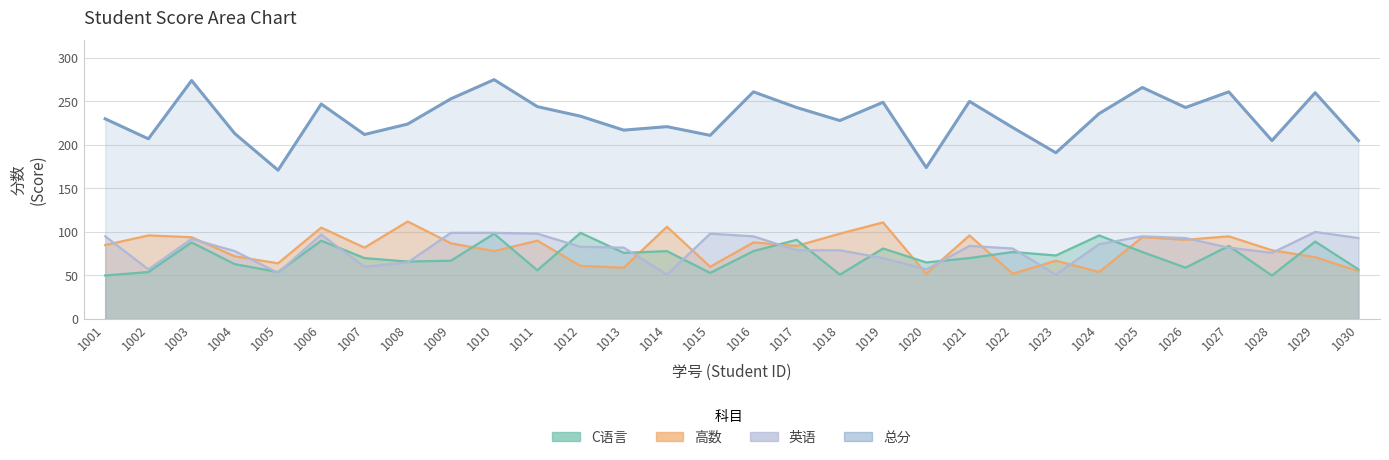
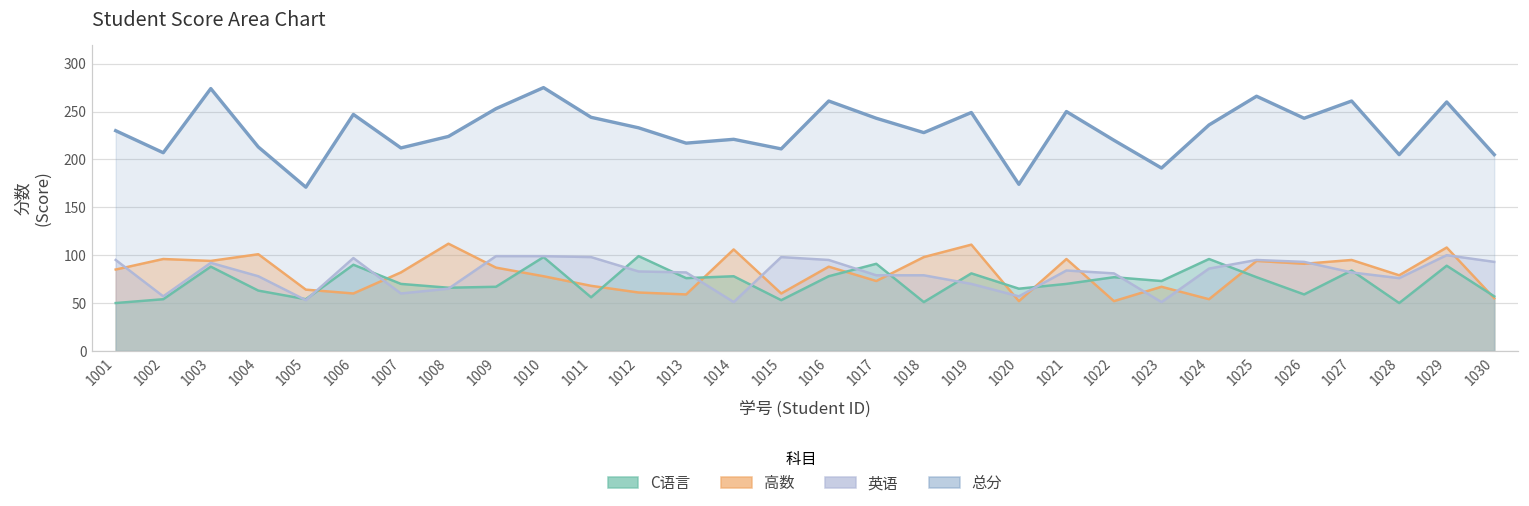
高数, 1004: 70 -> 100
高数, 1006: 110 -> 60
高数, 1011: 90 -> 70
高数, 1017: 80 -> 70
高数, 1029: 70 -> 110
